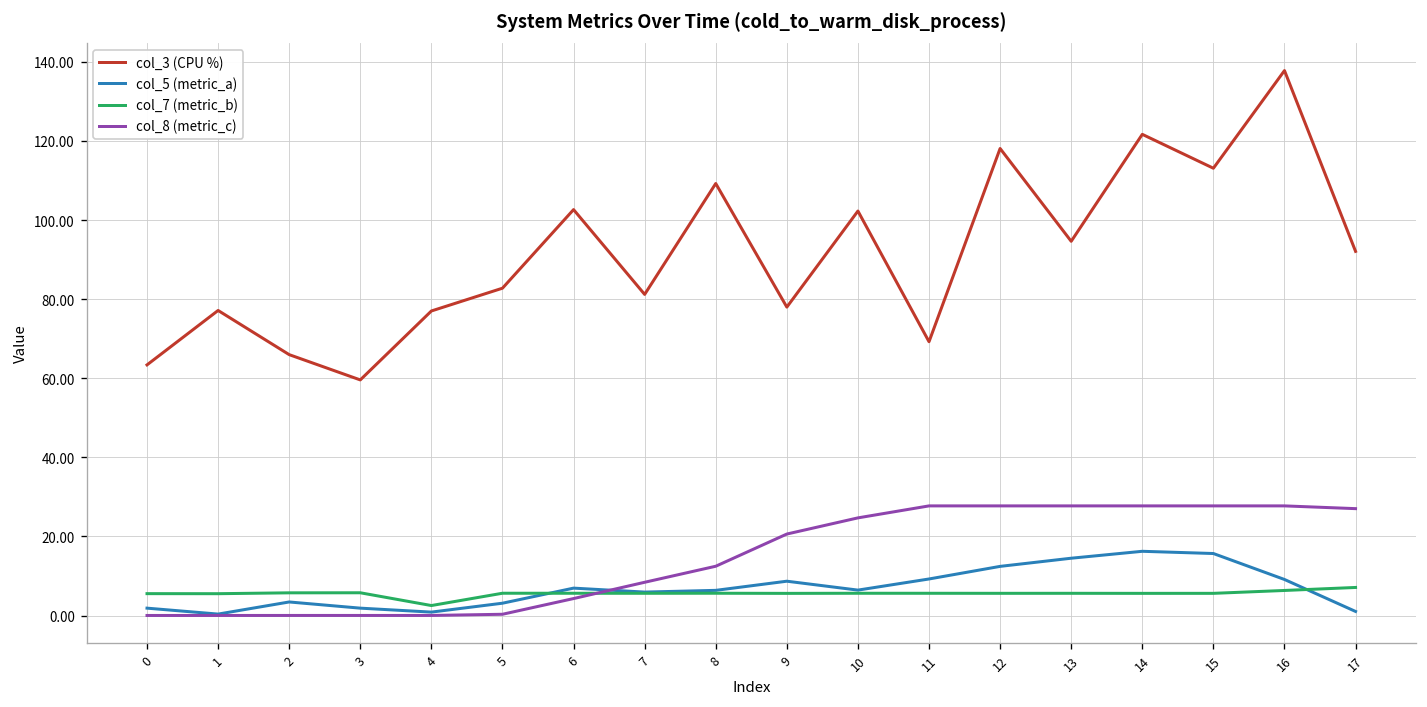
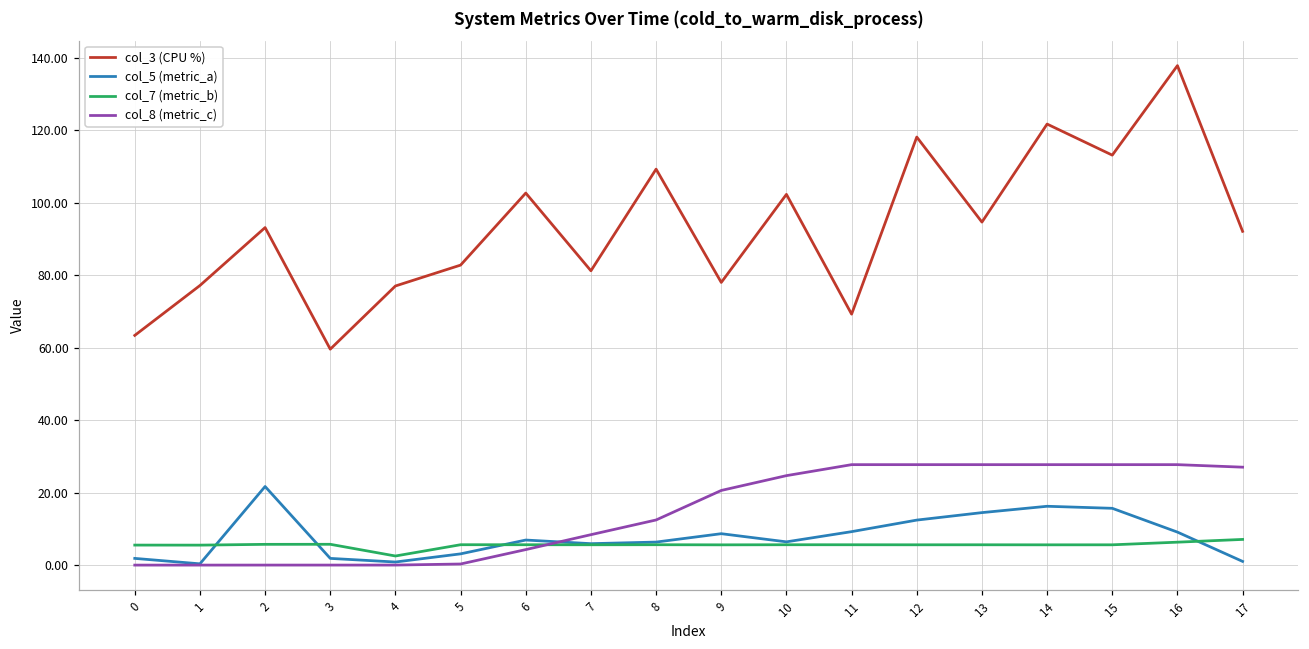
col_3 (CPU %), 2: 66 -> 93
col_5 (metric_a), 2: 3 -> 22
